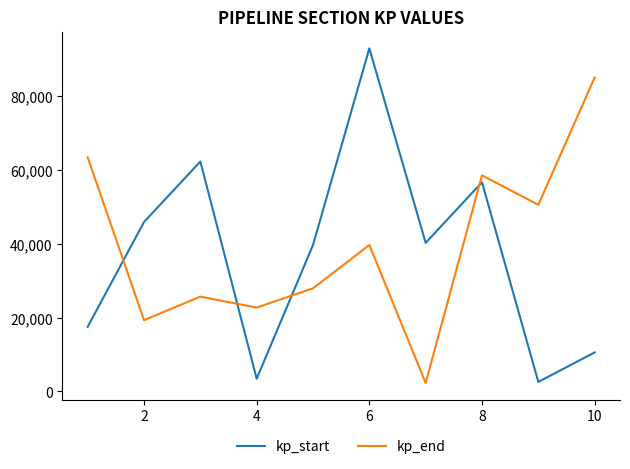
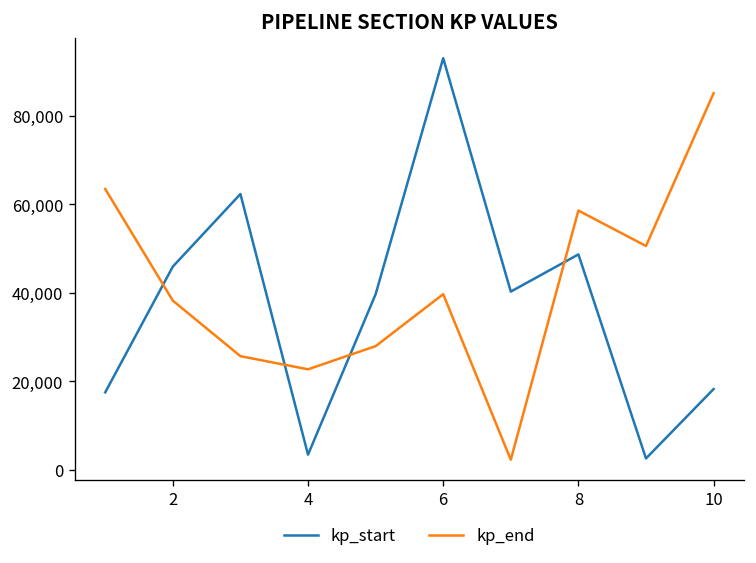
kp_end, 2: 19,000 -> 38,000
kp_start, 8: 57,000 -> 49,000
kp_start, 10: 11,000 -> 18,000
